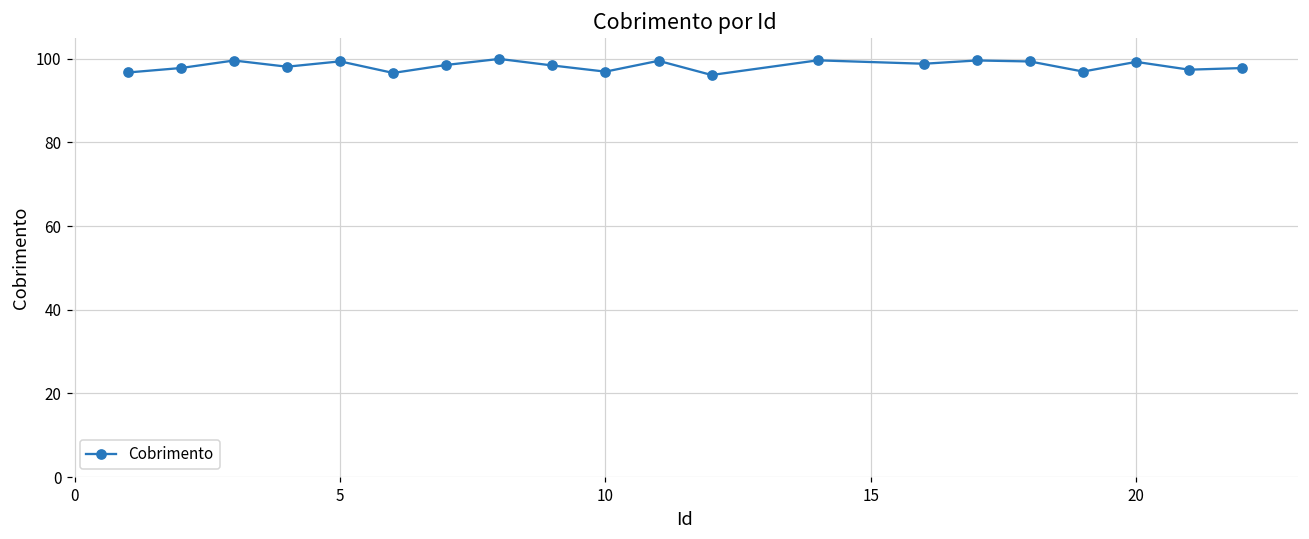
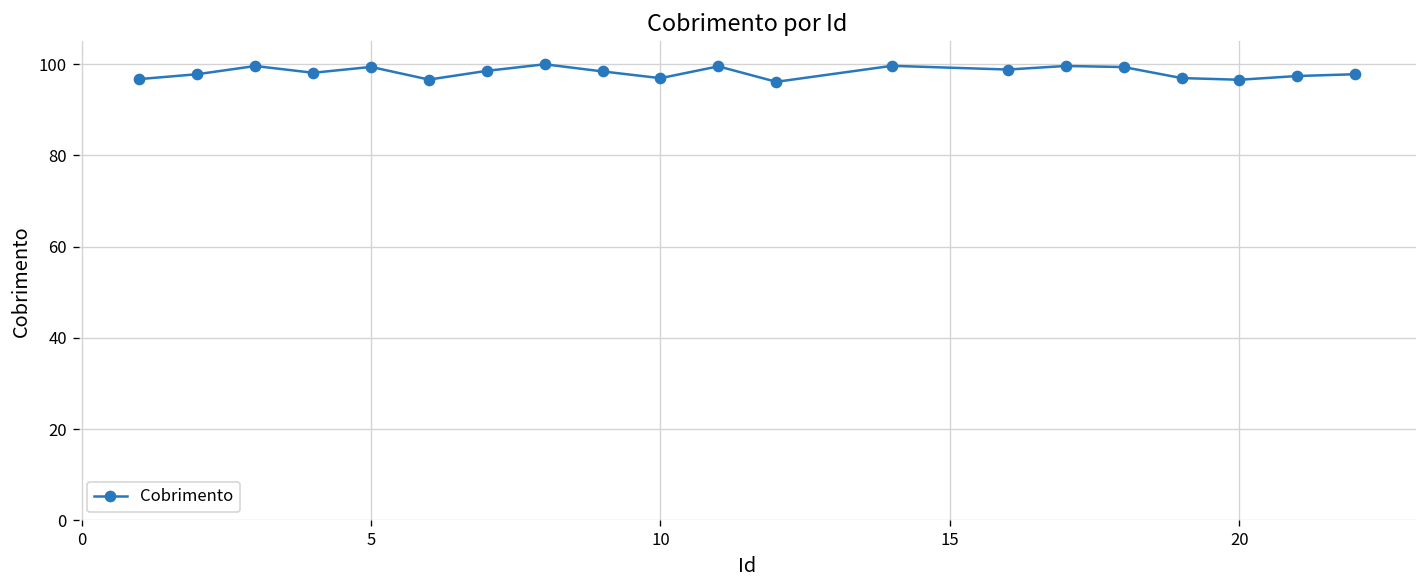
20: 99 -> 97
